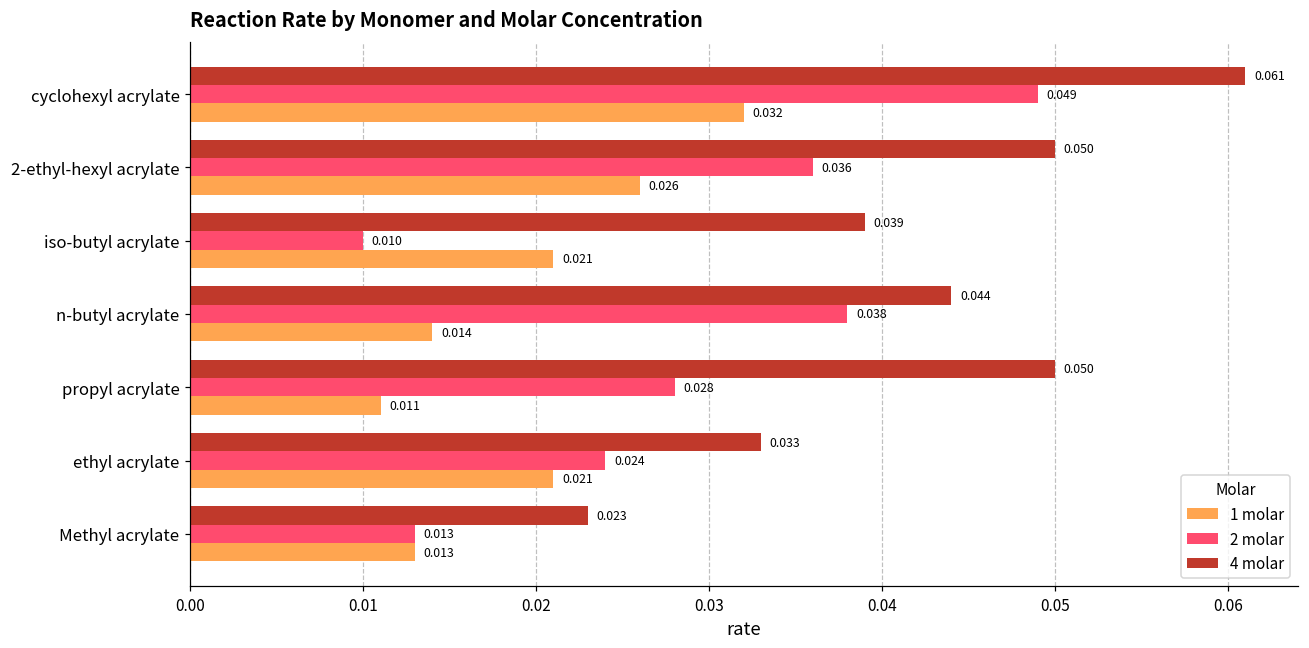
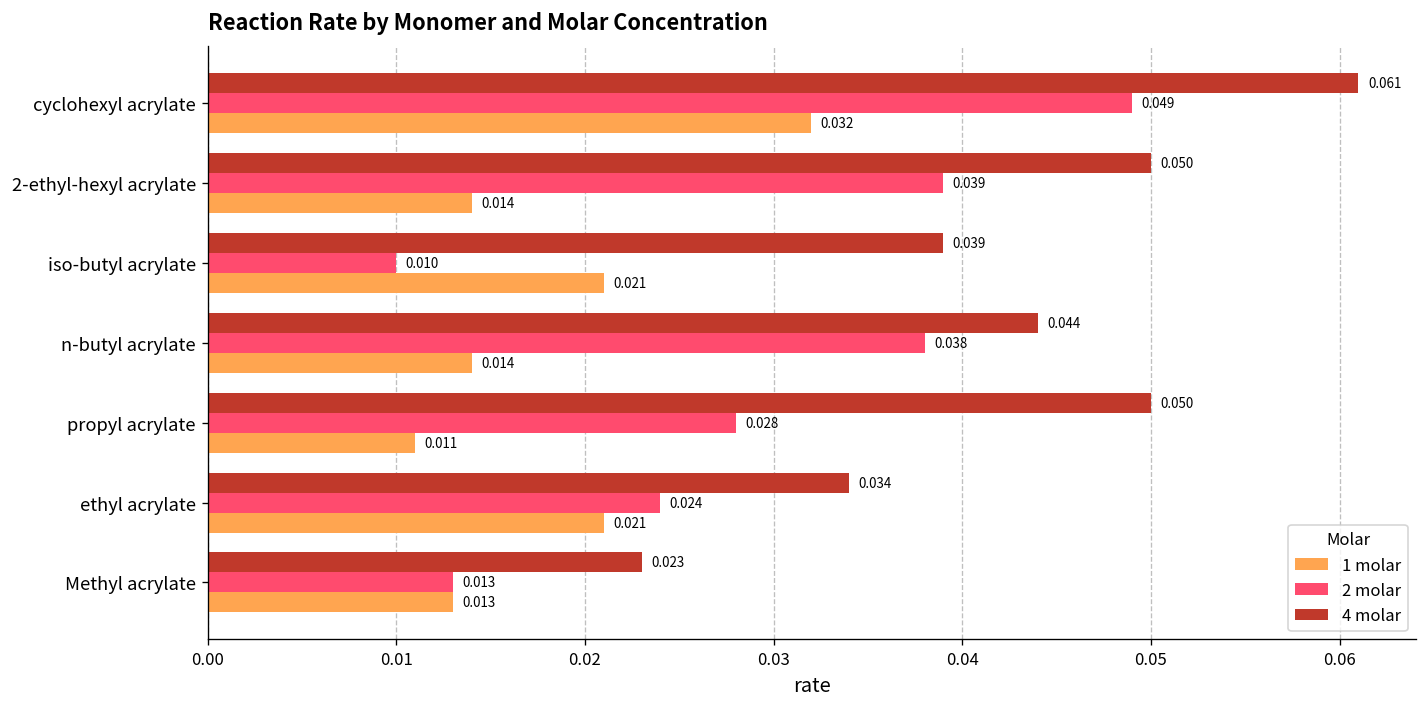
2 molar, 2-ethyl-hexyl acrylate: 0.036 -> 0.039
1 molar, 2-ethyl-hexyl acrylate: 0.026 -> 0.014
4 molar, ethyl acrylate: 0.033 -> 0.034
